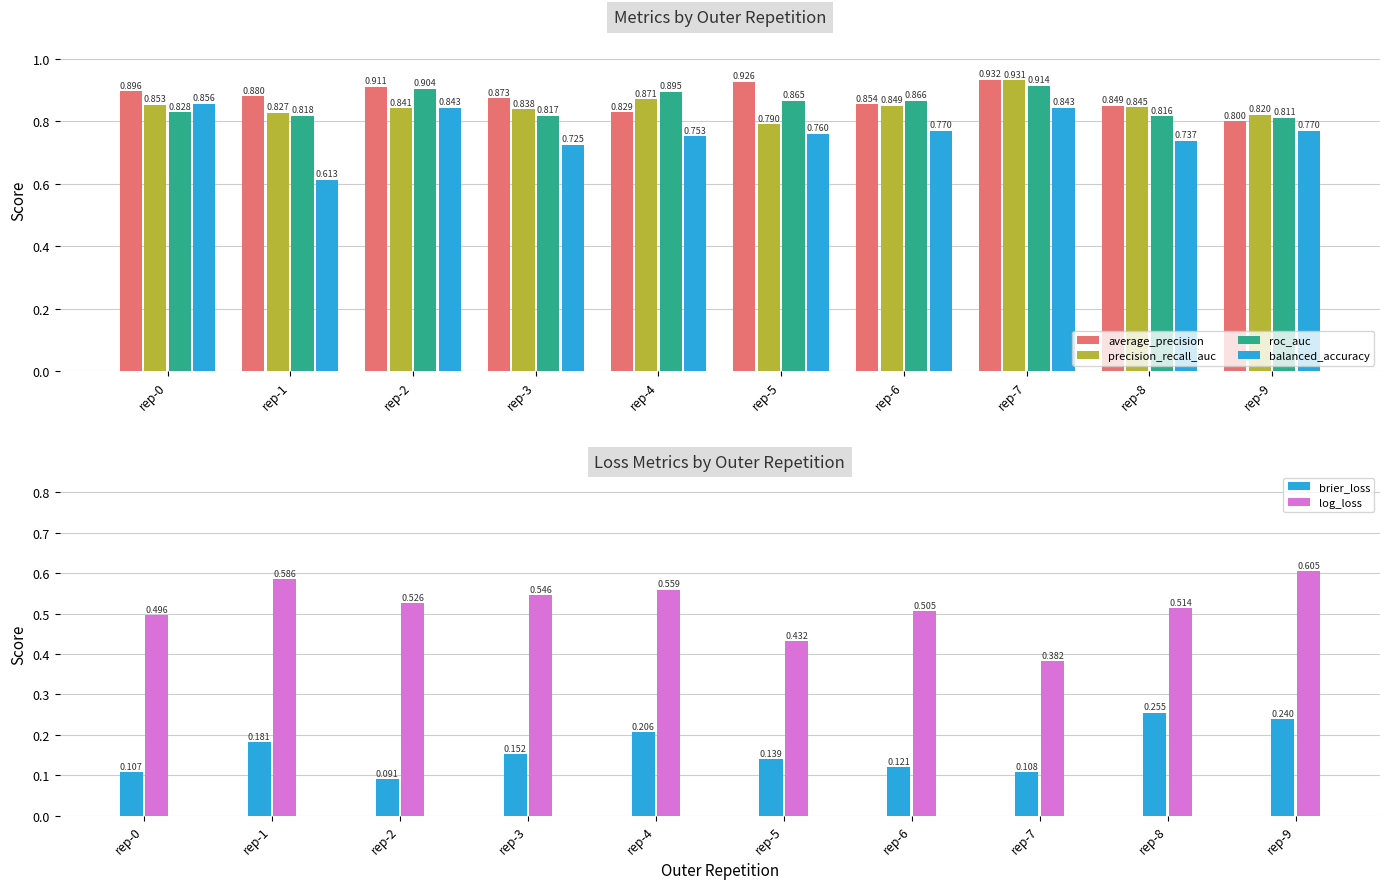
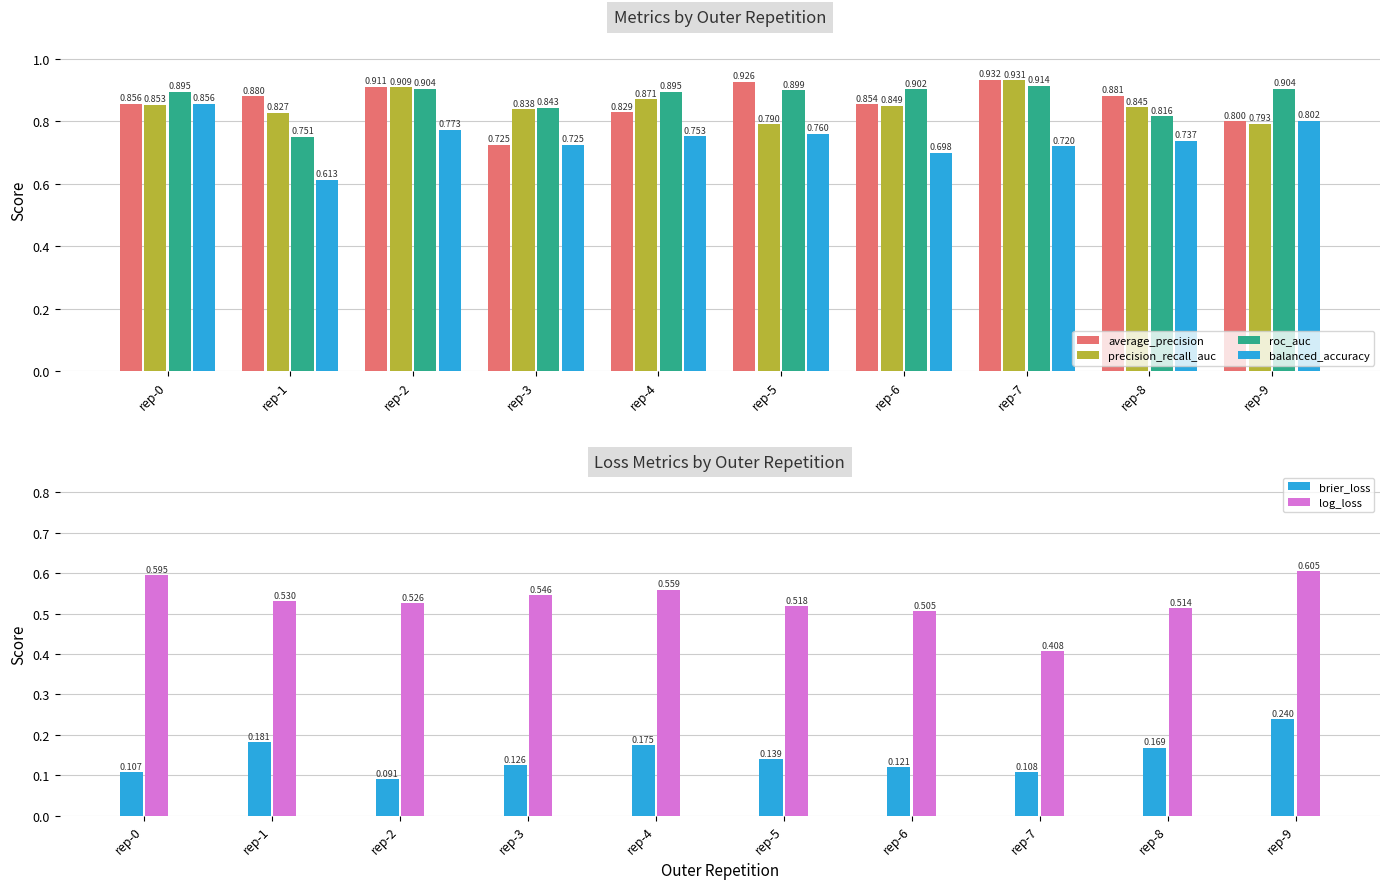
Metrics by Outer Repetition, average_precision, rep-0: 0.896 -> 0.856
Metrics by Outer Repetition, roc_auc, rep-0: 0.828 -> 0.895
Metrics by Outer Repetition, roc_auc, rep-1: 0.818 -> 0.751
Metrics by Outer Repetition, precision_recall_auc, rep-2: 0.841 -> 0.909
Metrics by Outer Repetition, balanced_accuracy, rep-2: 0.843 -> 0.773
Metrics by Outer Repetition, average_precision, rep-3: 0.873 -> 0.725
Metrics by Outer Repetition, roc_auc, rep-3: 0.817 -> 0.843
Metrics by Outer Repetition, roc_auc, rep-5: 0.865 -> 0.899
Metrics by Outer Repetition, roc_auc, rep-6: 0.866 -> 0.902
Metrics by Outer Repetition, balanced_accuracy, rep-6: 0.770 -> 0.698
Metrics by Outer Repetition, balanced_accuracy, rep-7: 0.843 -> 0.720
Metrics by Outer Repetition, average_precision, rep-8: 0.849 -> 0.881
Metrics by Outer Repetition, precision_recall_auc, rep-9: 0.820 -> 0.793
Metrics by Outer Repetition, roc_auc, rep-9: 0.811 -> 0.904
Metrics by Outer Repetition, balanced_accuracy, rep-9: 0.770 -> 0.802
Loss Metrics by Outer Repetition, log_loss, rep-0: 0.496 -> 0.595
Loss Metrics by Outer Repetition, log_loss, rep-1: 0.586 -> 0.530
Loss Metrics by Outer Repetition, brier_loss, rep-3: 0.152 -> 0.126
Loss Metrics by Outer Repetition, brier_loss, rep-4: 0.206 -> 0.175
Loss Metrics by Outer Repetition, log_loss, rep-5: 0.432 -> 0.518
Loss Metrics by Outer Repetition, log_loss, rep-7: 0.382 -> 0.408
Loss Metrics by Outer Repetition, brier_loss, rep-8: 0.255 -> 0.169
